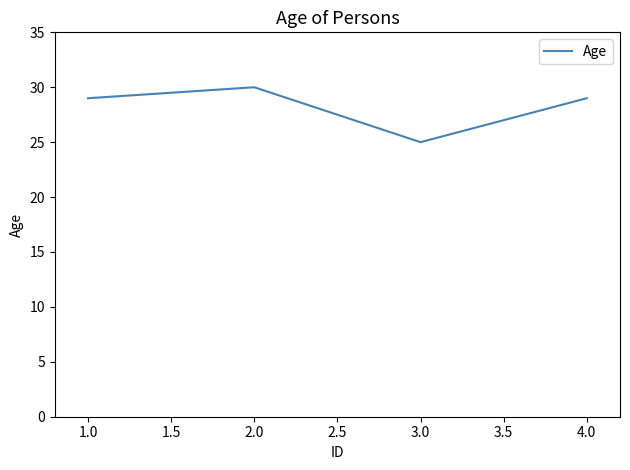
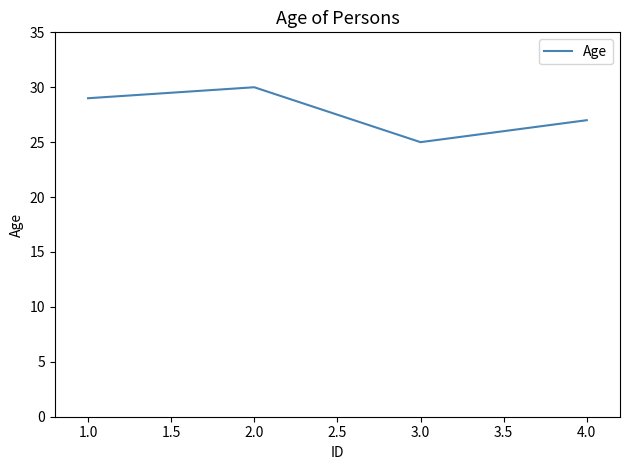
4.0: 29 -> 27
